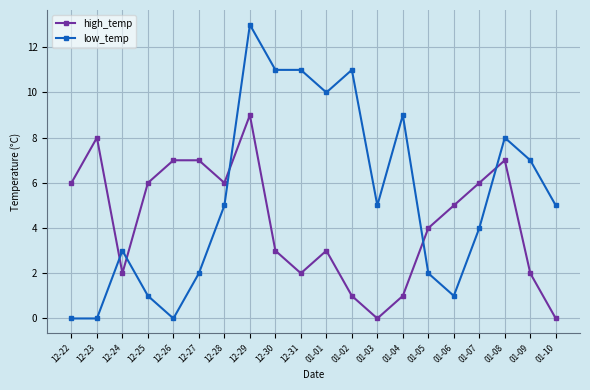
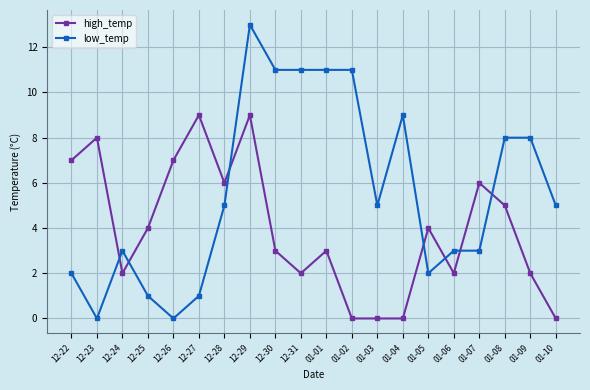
high_temp, 12-22: 6 -> 7
low_temp, 12-22: 0 -> 2
high_temp, 12-25: 6 -> 4
high_temp, 12-27: 7 -> 9
low_temp, 12-27: 2 -> 1
low_temp, 01-01: 10 -> 11
high_temp, 01-02: 1 -> 0
high_temp, 01-04: 1 -> 0
high_temp, 01-06: 5 -> 2
low_temp, 01-06: 1 -> 3
low_temp, 01-07: 4 -> 3
high_temp, 01-08: 7 -> 5
low_temp, 01-09: 7 -> 8
